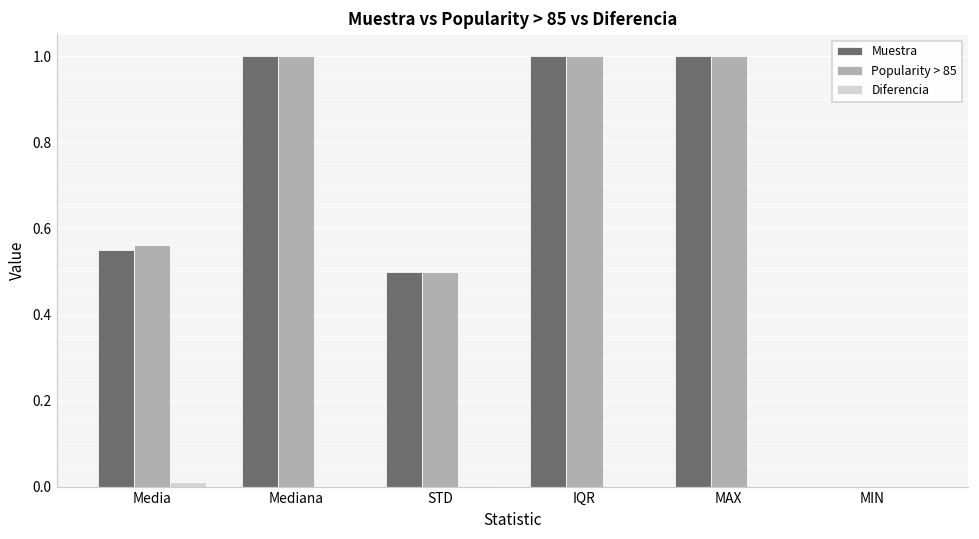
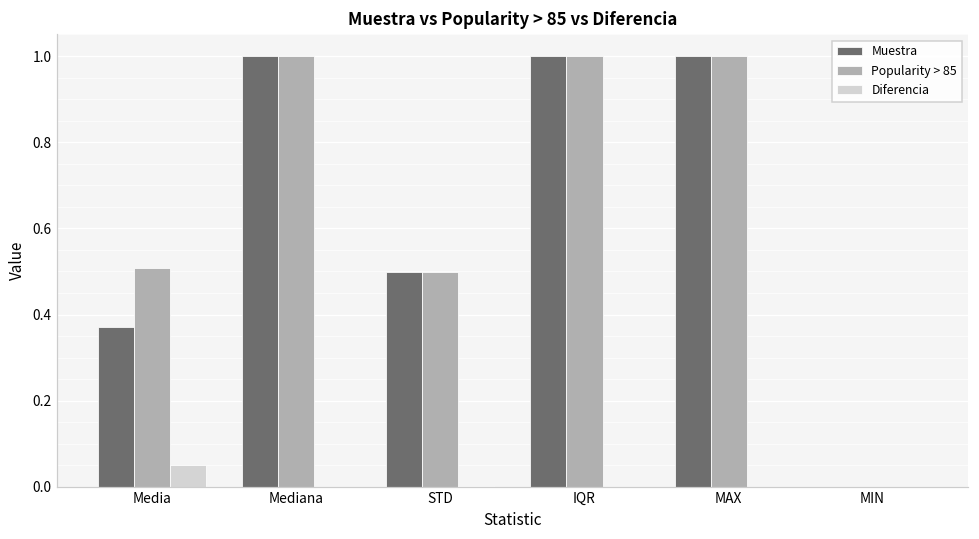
Muestra, Media: 0.55 -> 0.37
Popularity > 85, Media: 0.56 -> 0.51
Diferencia, Media: 0.01 -> 0.05
